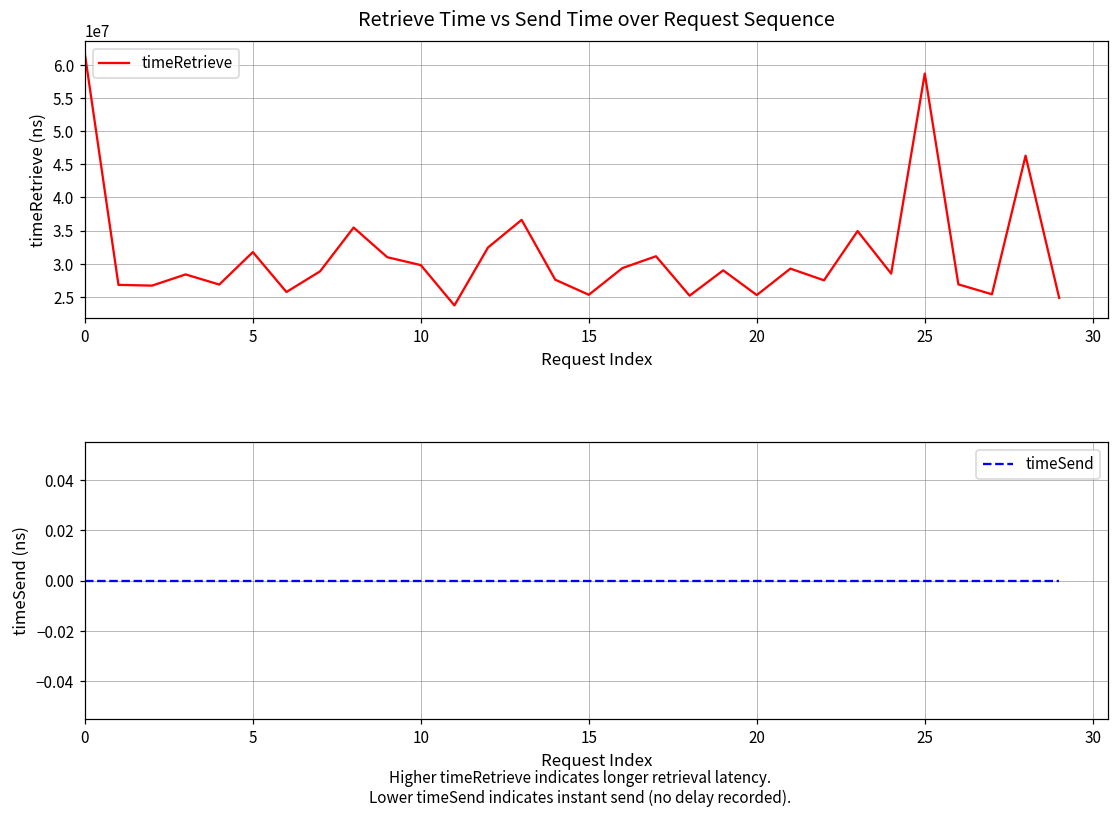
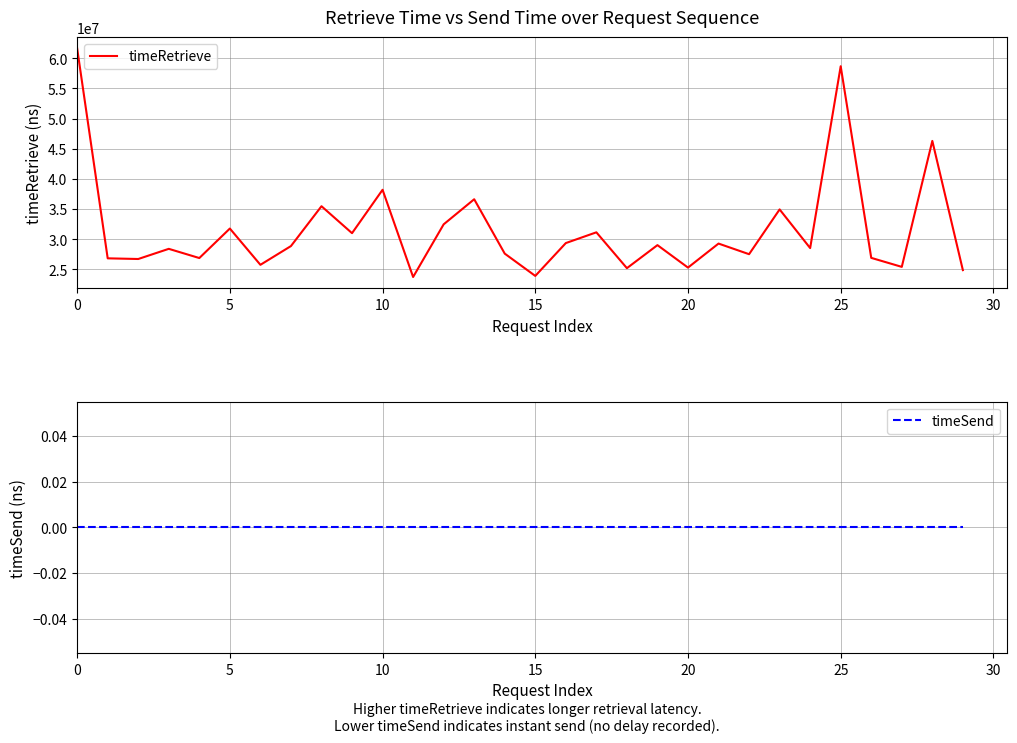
Retrieve Time vs Send Time over Request Sequence, 10: 30000000 -> 38000000
Retrieve Time vs Send Time over Request Sequence, 15: 25000000 -> 24000000
